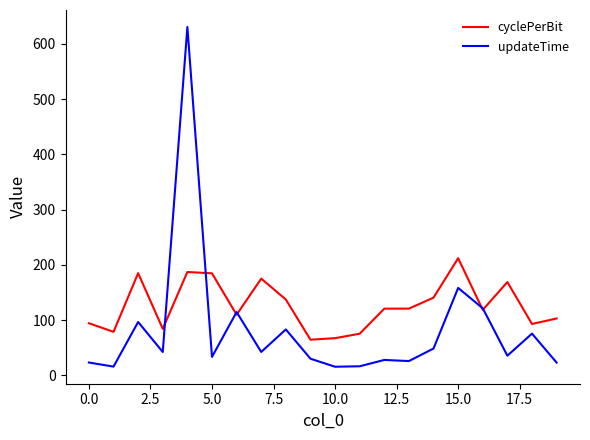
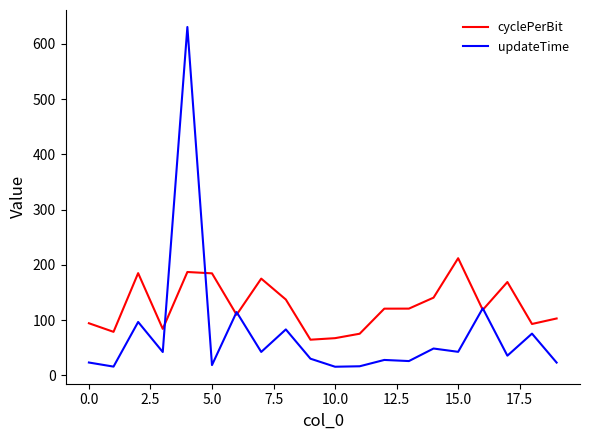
updateTime, 5.0: 30 -> 20
updateTime, 15.0: 160 -> 40
